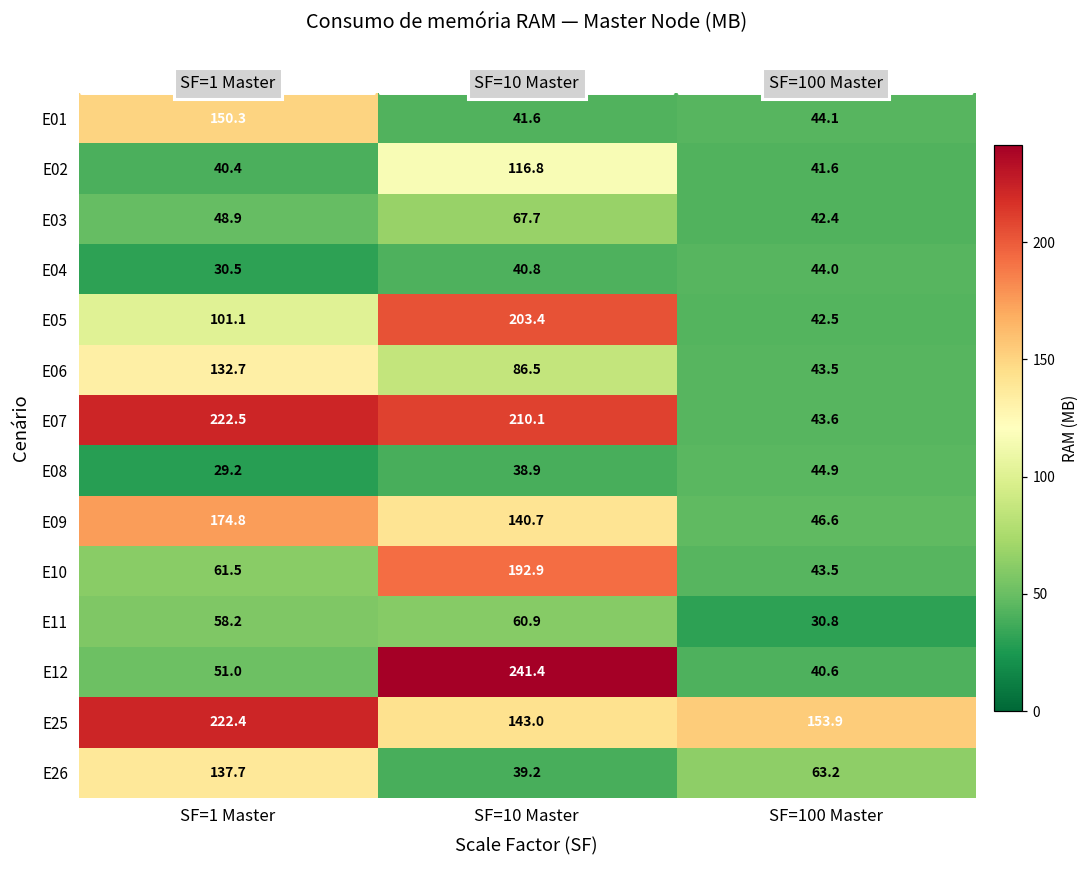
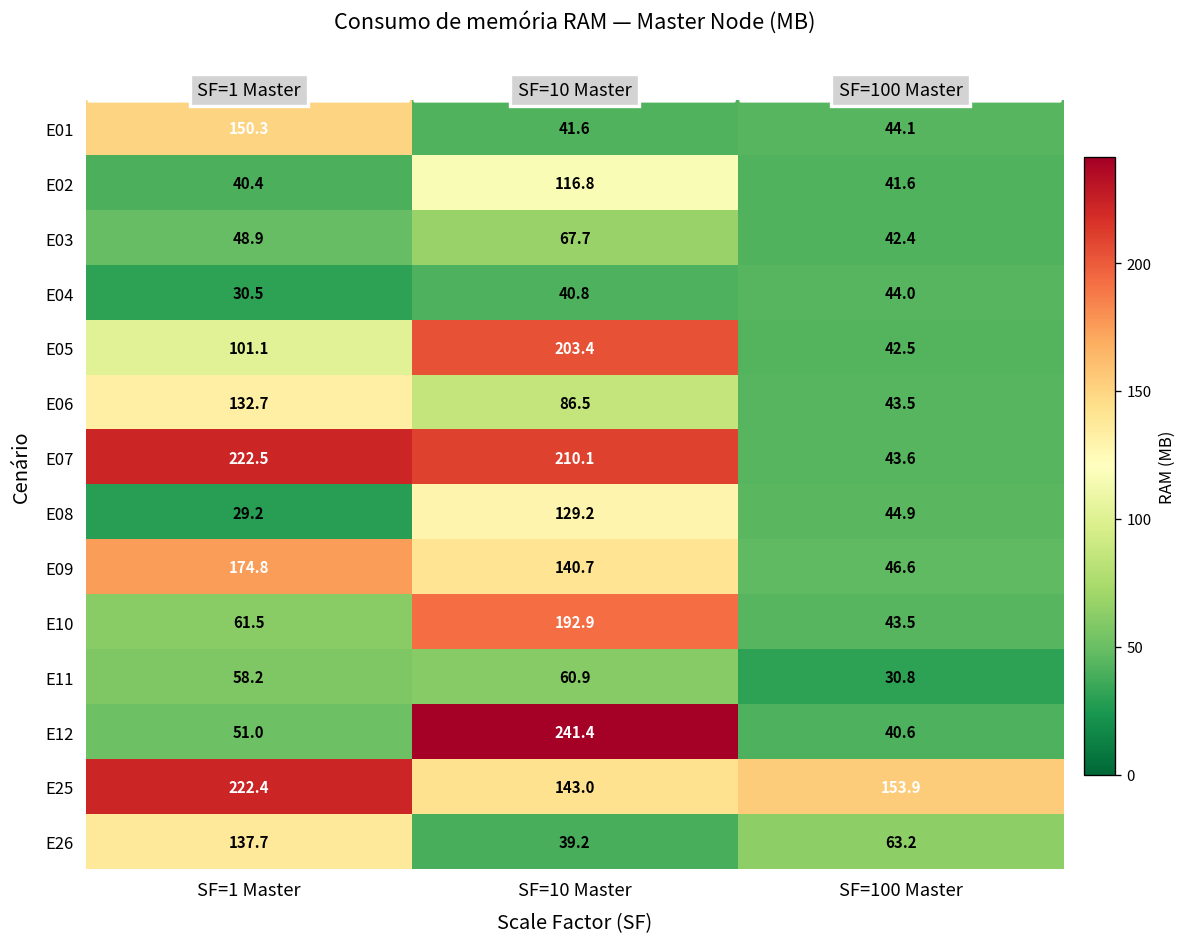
E08, SF=10 Master: 38.9 -> 129.2
